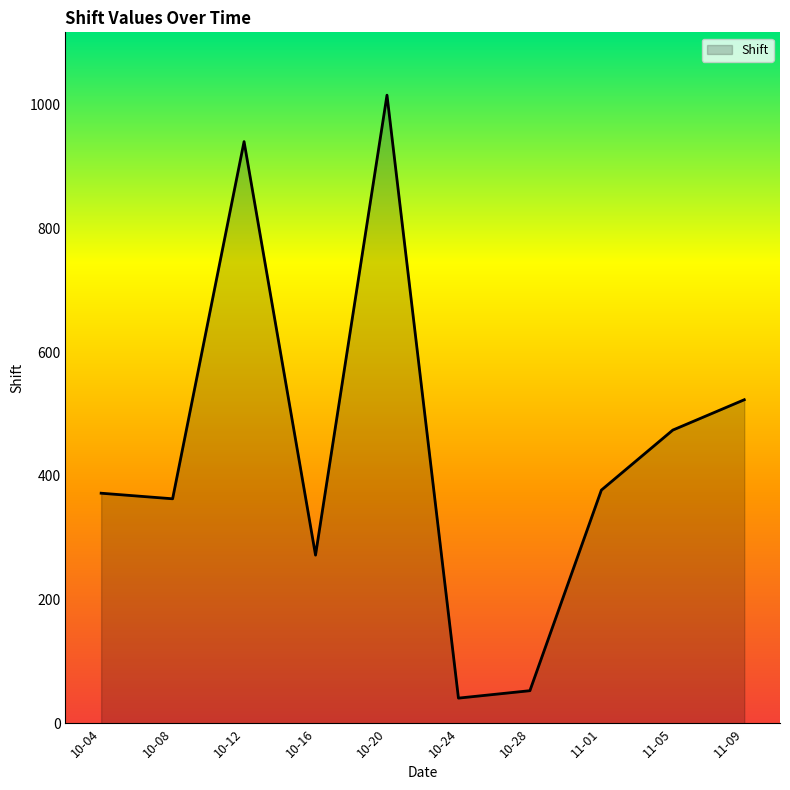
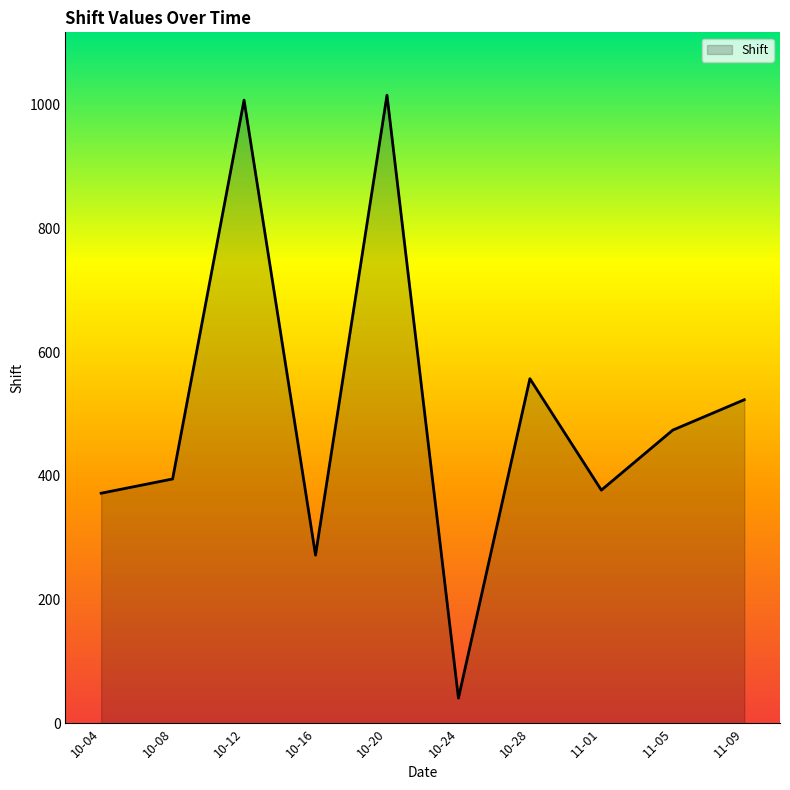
10-08: 360 -> 400
10-12: 940 -> 1010
10-28: 50 -> 560
